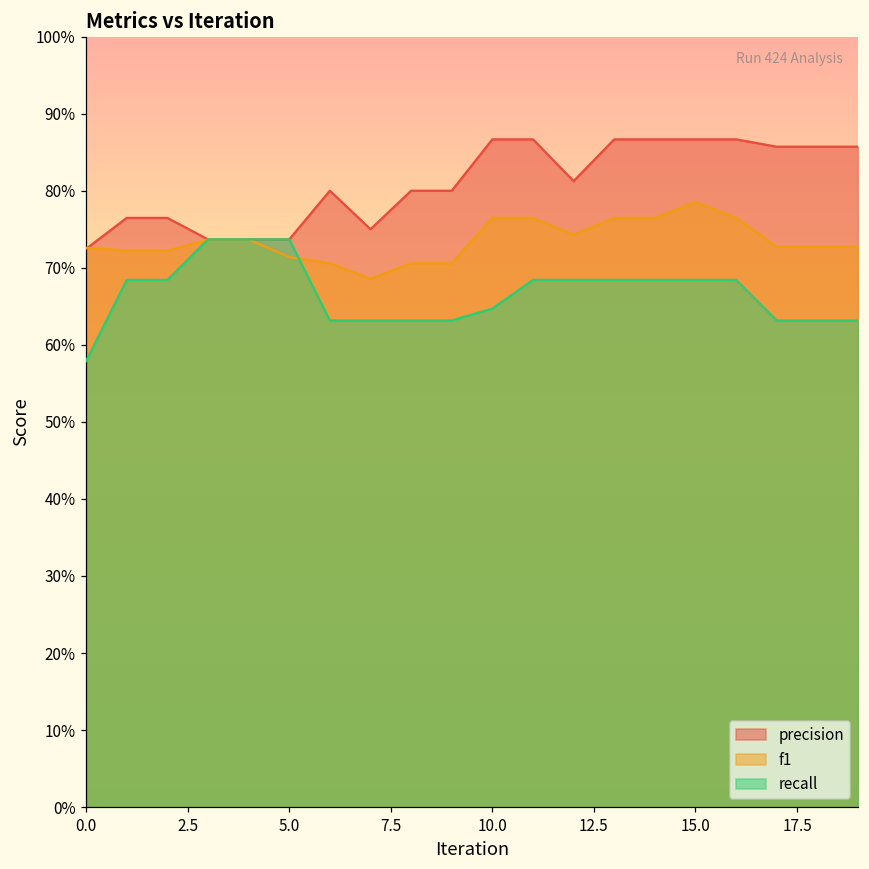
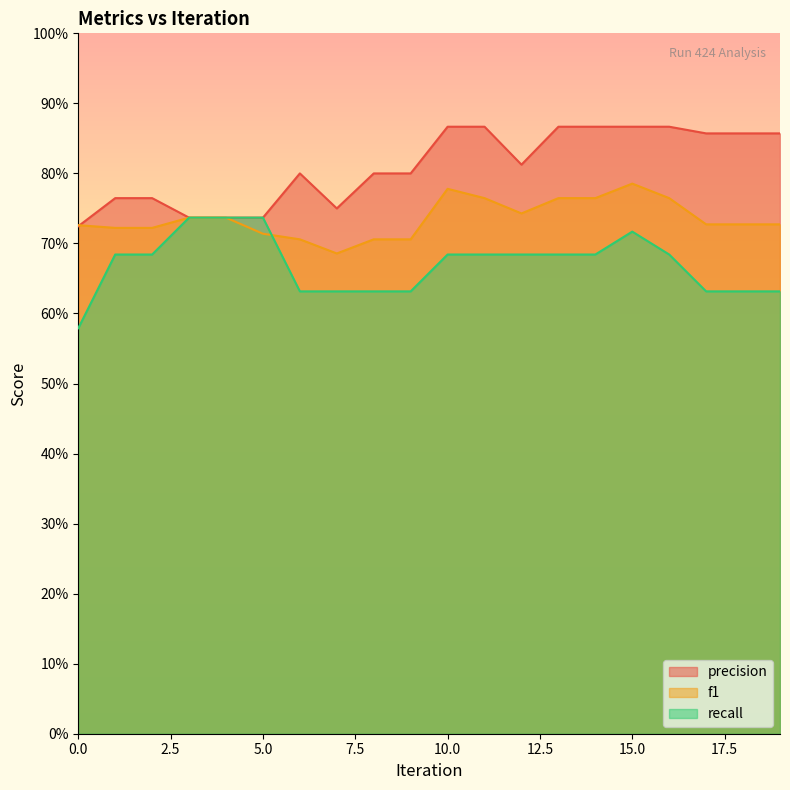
f1, 10.0: 76% -> 78%
recall, 10.0: 65% -> 68%
recall, 15.0: 68% -> 72%
